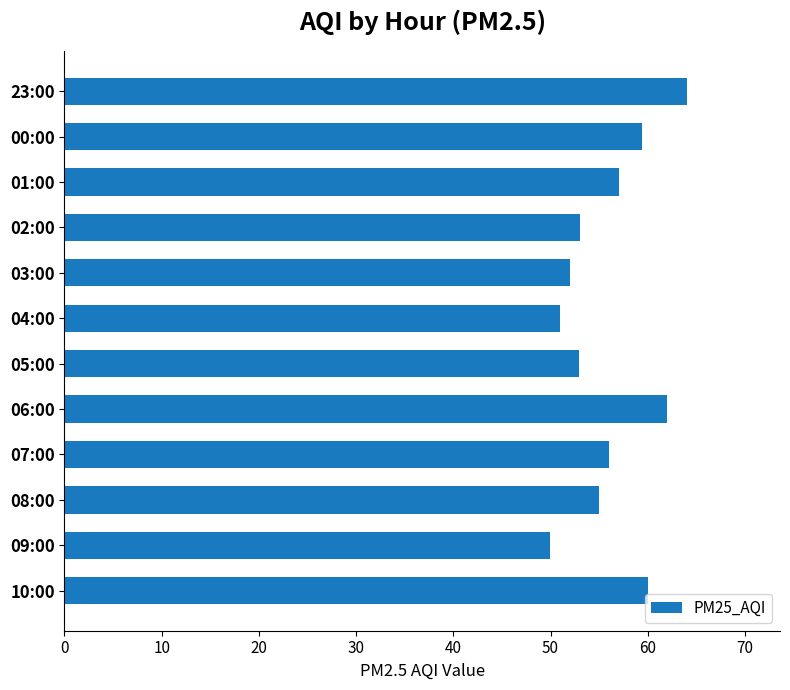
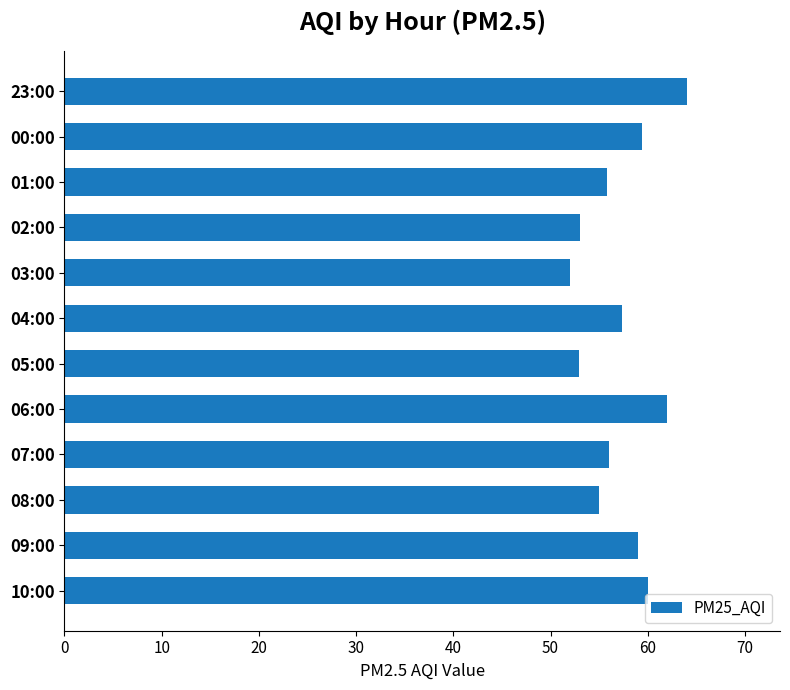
01:00: 57 -> 56
04:00: 51 -> 57
09:00: 50 -> 59
